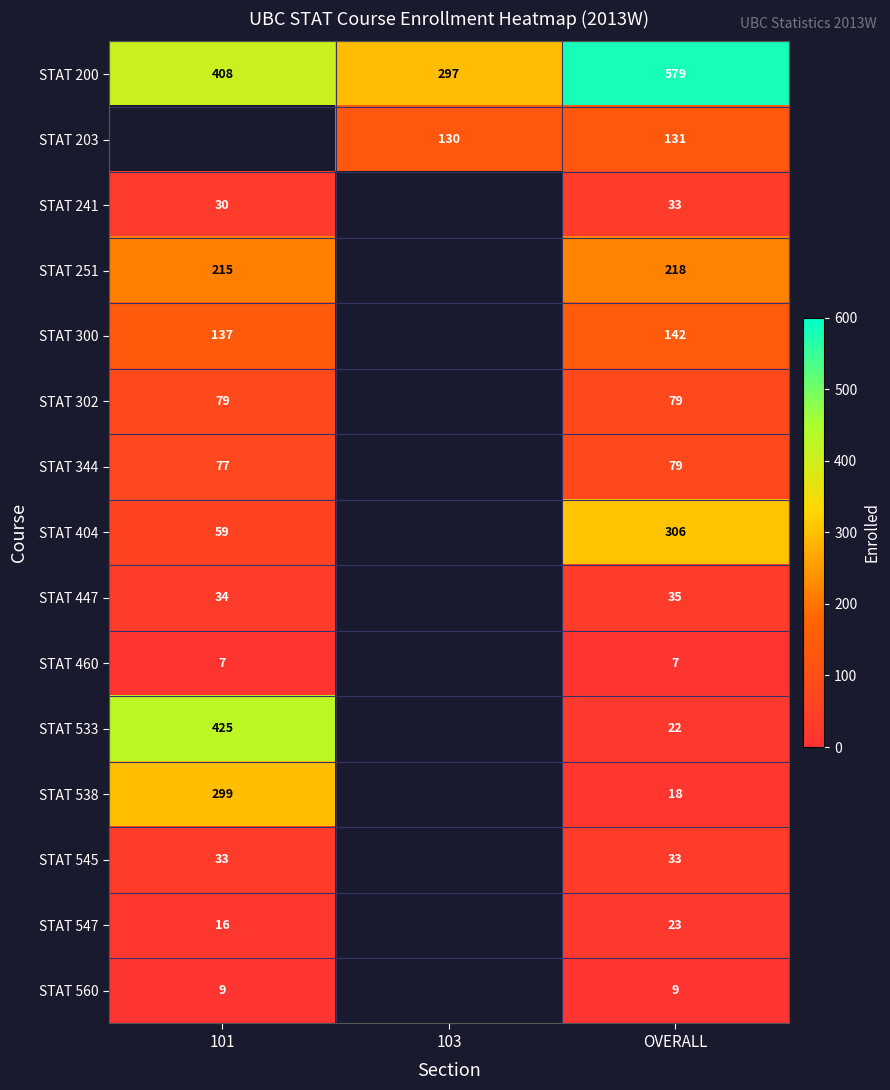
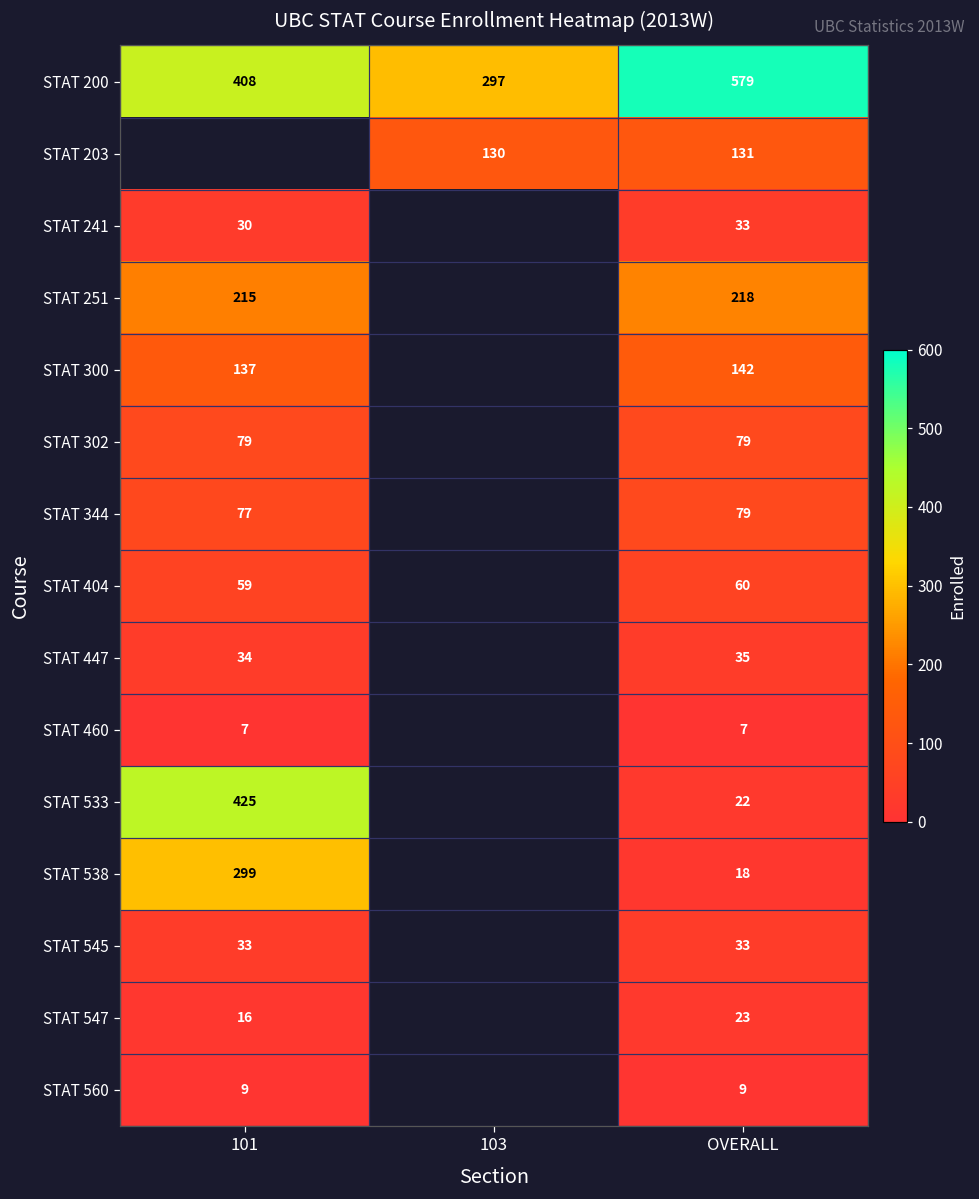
STAT 404, OVERALL: 306 -> 60
